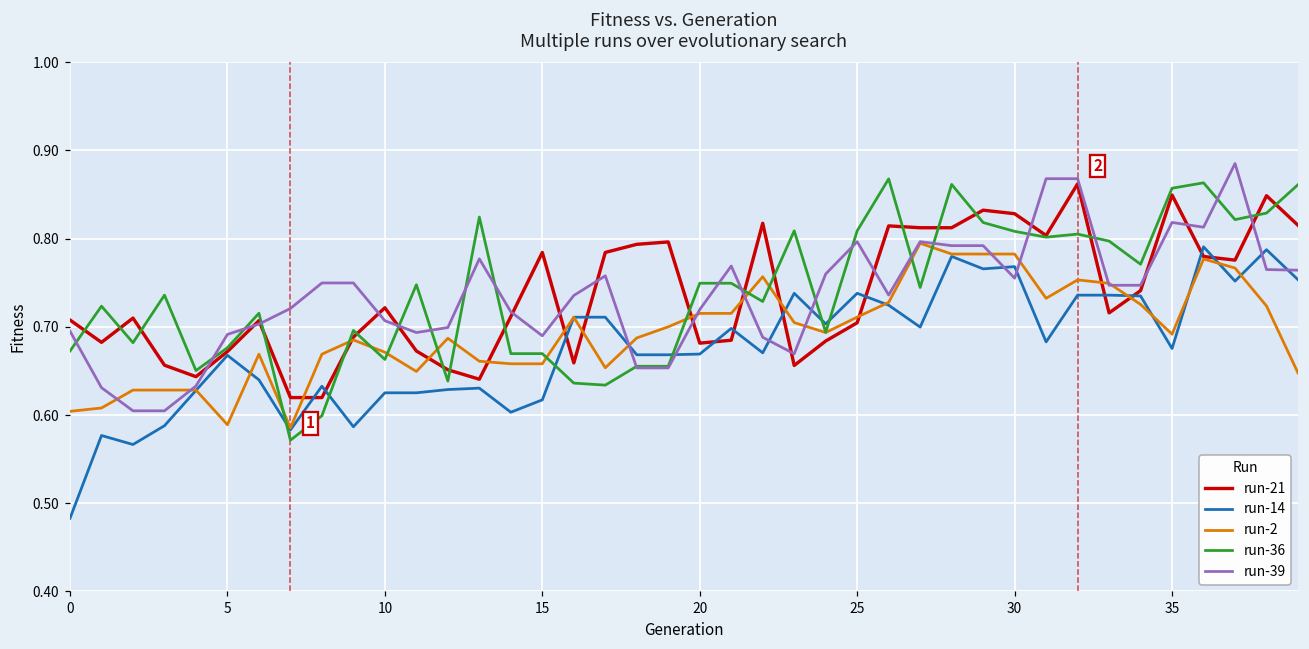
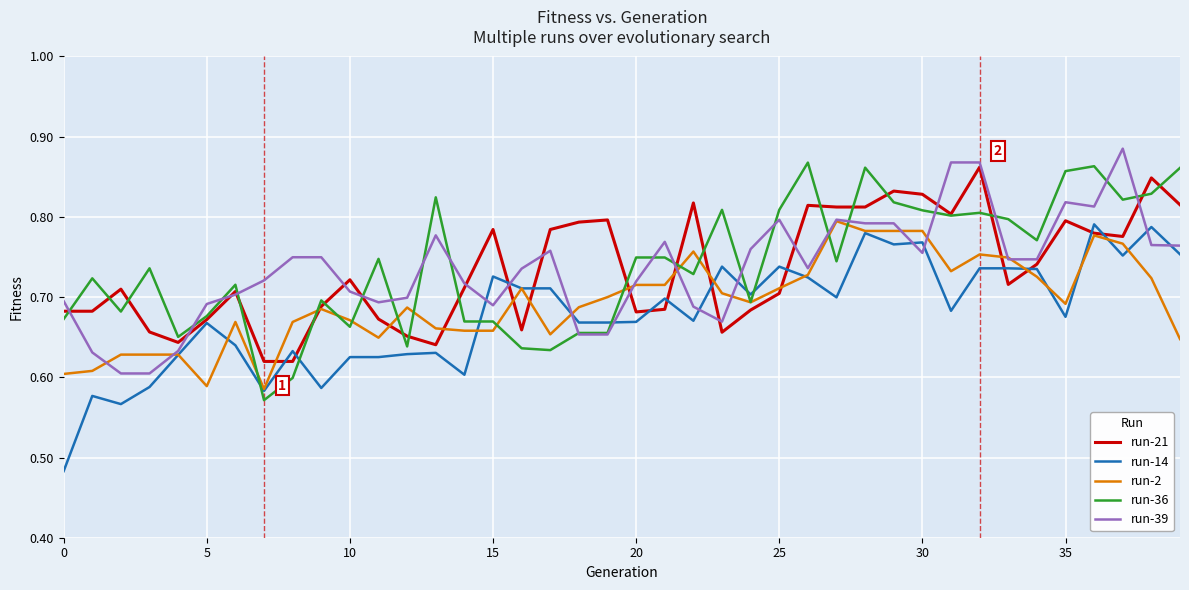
run-21, 0: 0.71 -> 0.68
run-14, 15: 0.62 -> 0.73
run-21, 35: 0.85 -> 0.80
